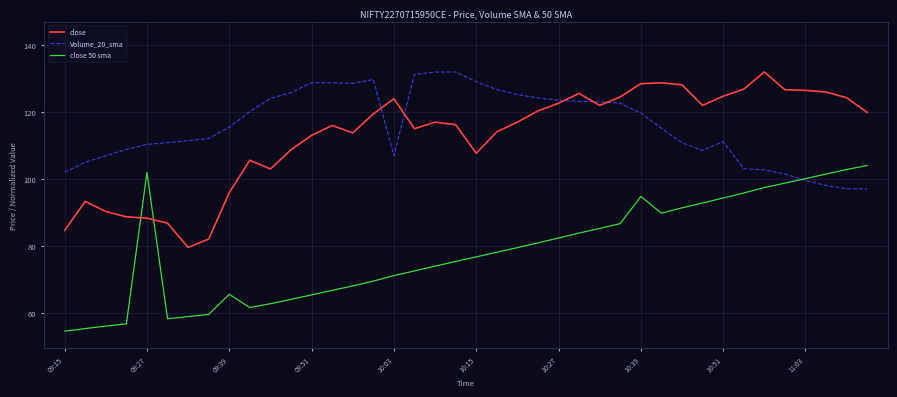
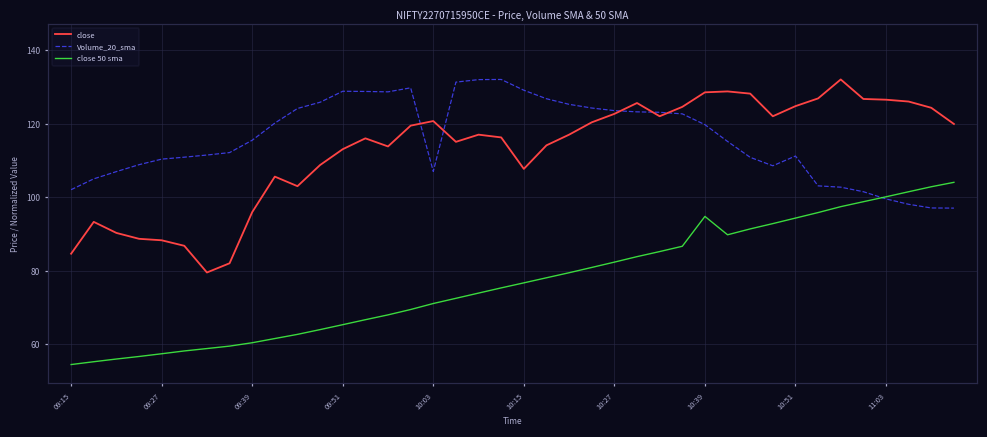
close 50 sma, 09:27: 102 -> 57
close 50 sma, 09:39: 66 -> 60
close, 10:03: 124 -> 121
